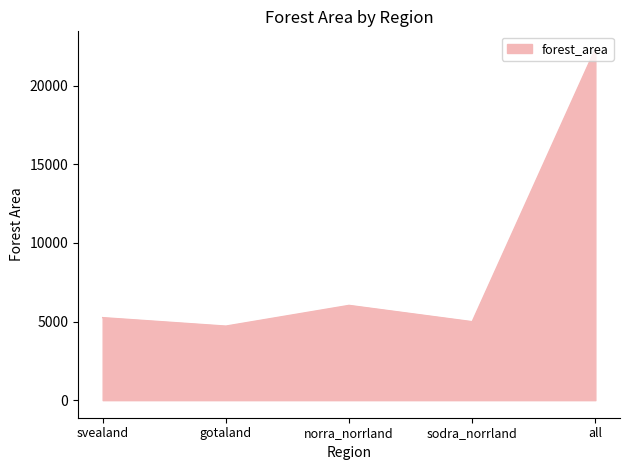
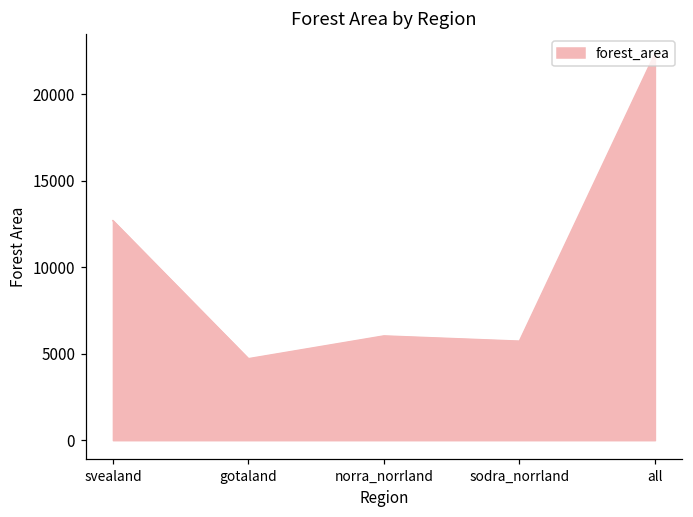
svealand: 5200 -> 12700
sodra_norrland: 5000 -> 5700
